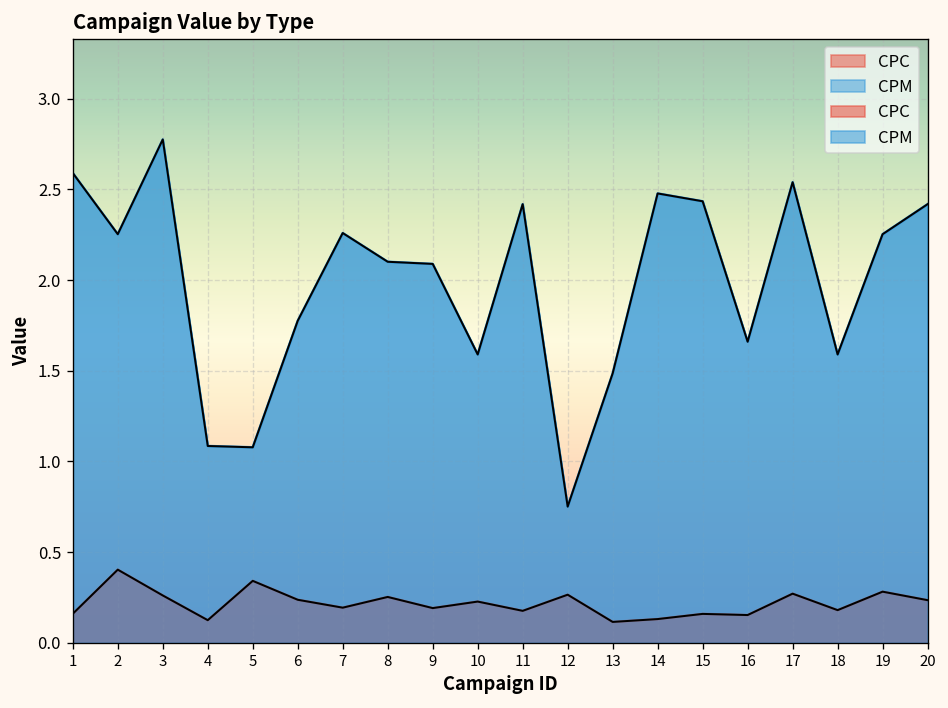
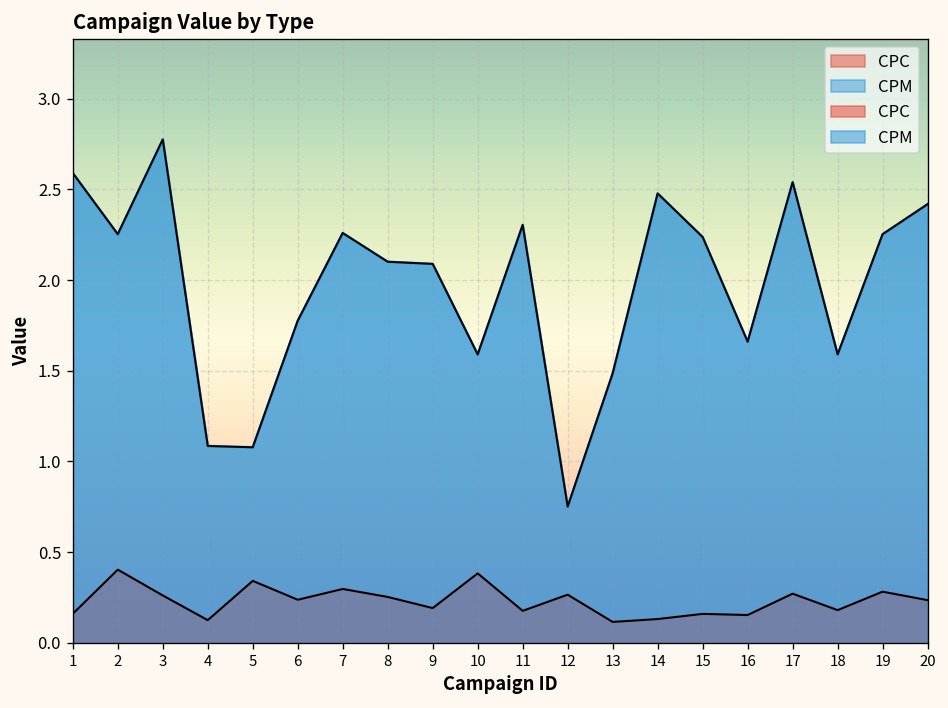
CPC, 7: 0.19 -> 0.30
CPC, 10: 0.23 -> 0.38
CPM, 11: 2.42 -> 2.30
CPM, 15: 2.43 -> 2.24
